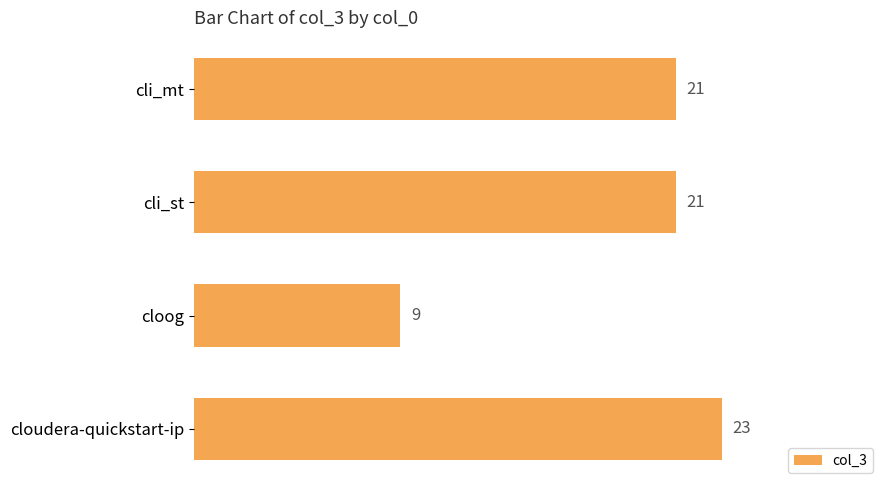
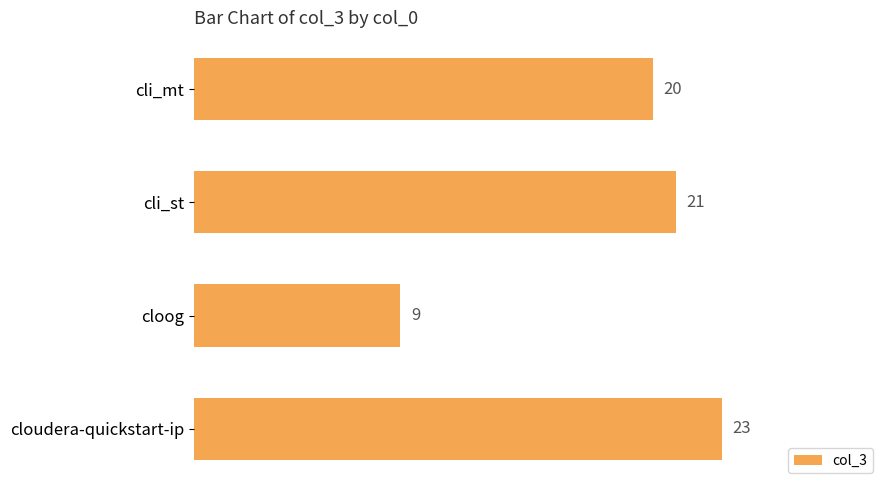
cli_mt: 21 -> 20
